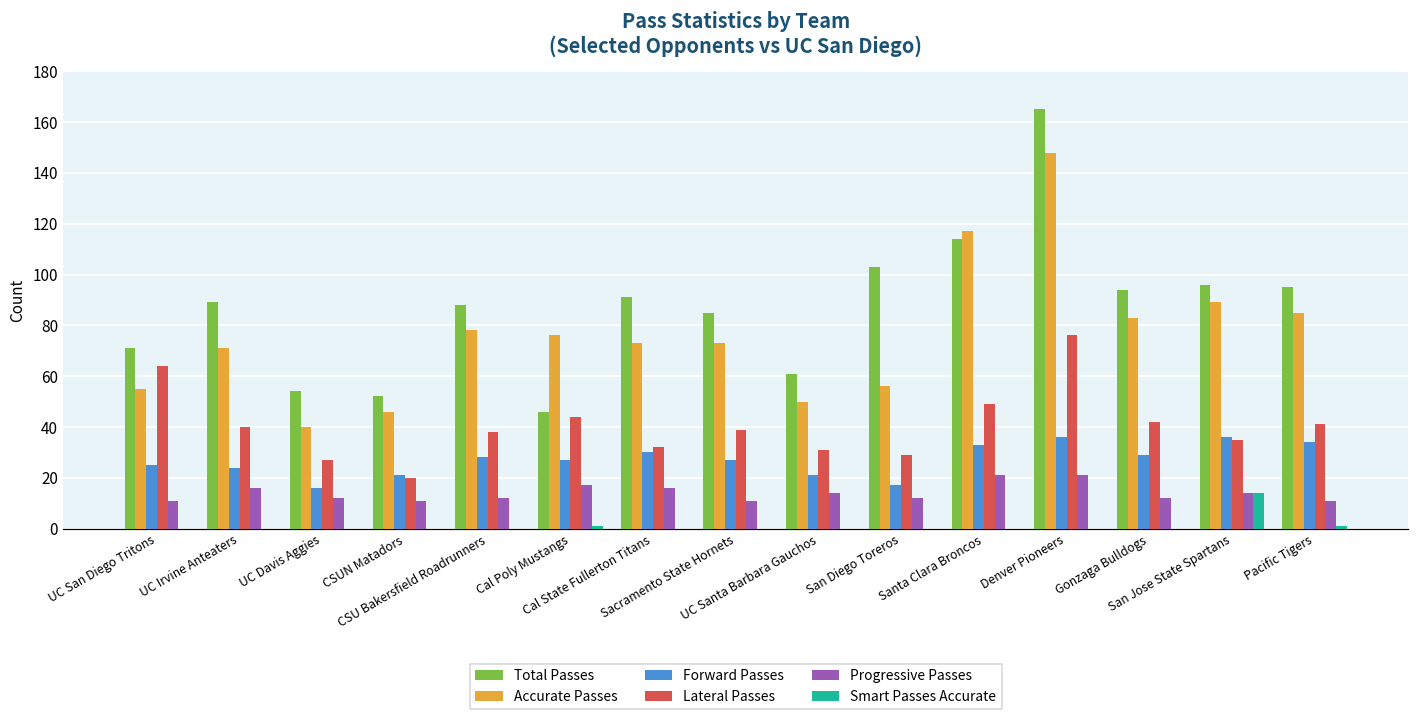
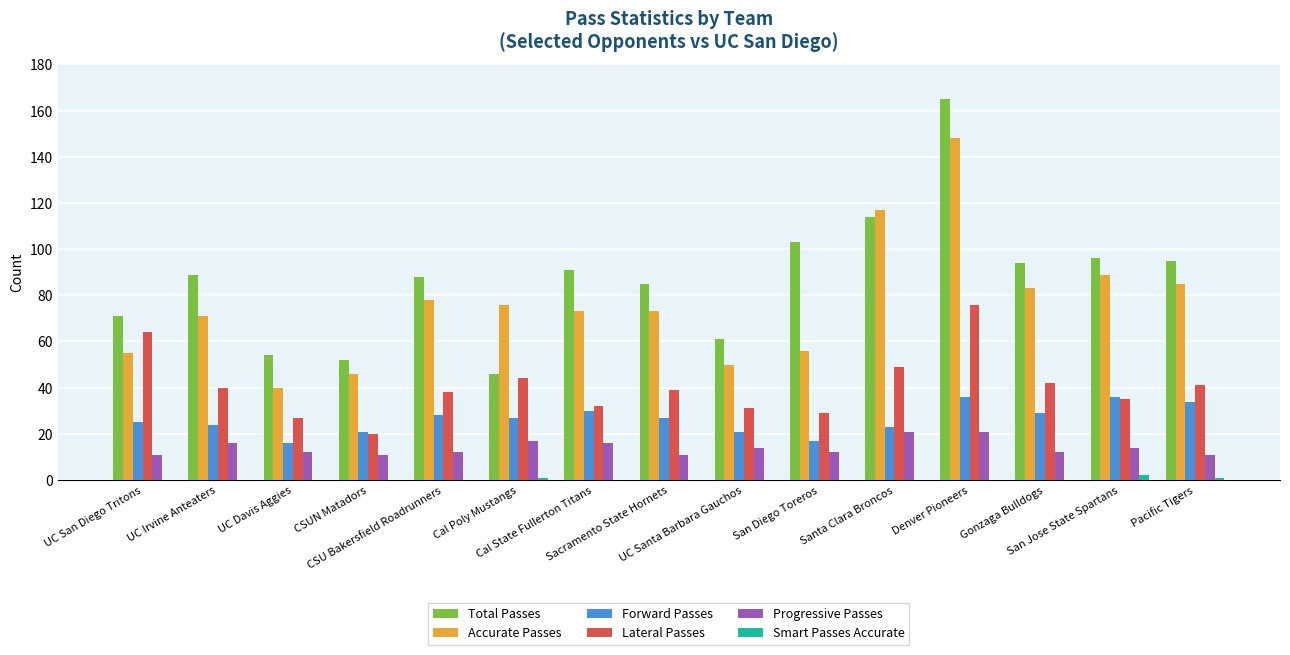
Forward Passes, Santa Clara Broncos: 33 -> 23
Smart Passes Accurate, San Jose State Spartans: 14 -> 2
